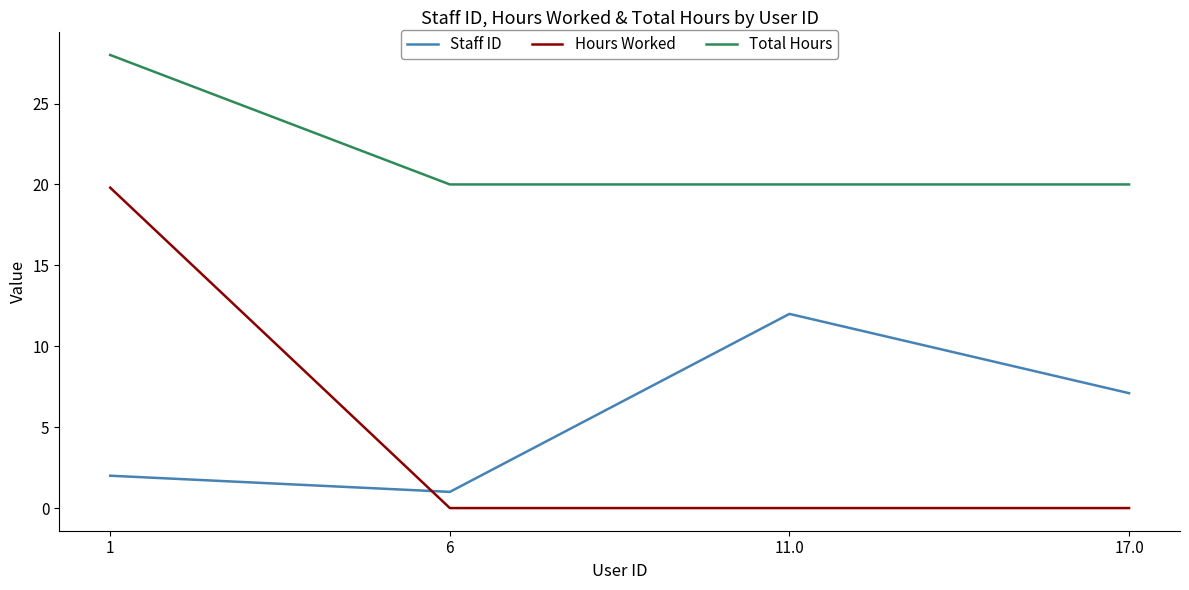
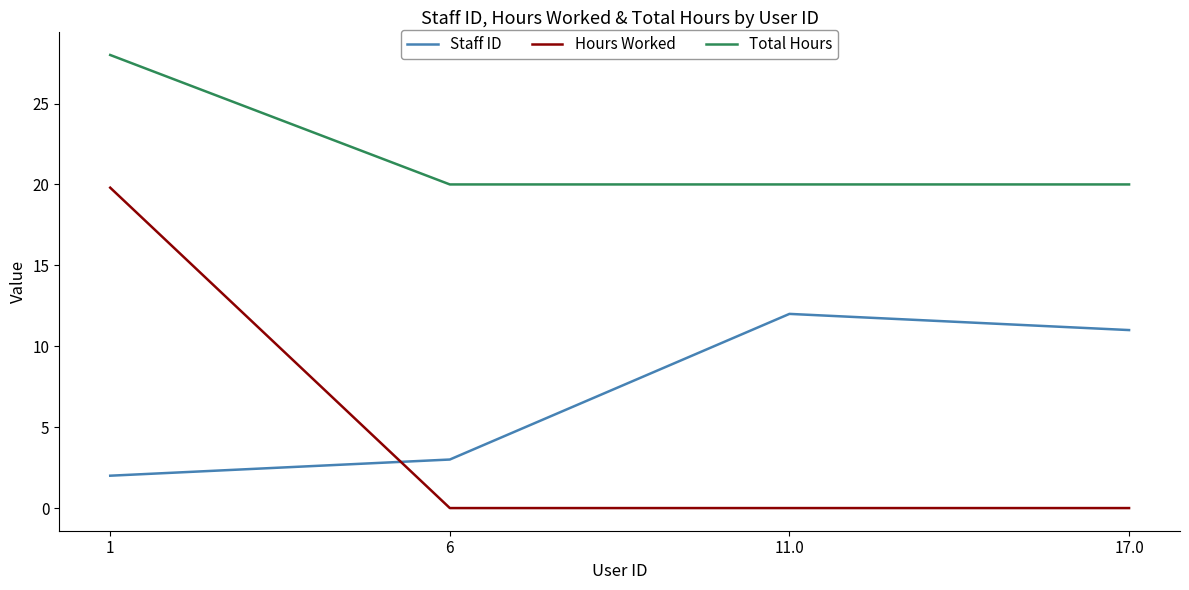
Staff ID, 6: 1 -> 3
Staff ID, 17.0: 7.1 -> 11.0
